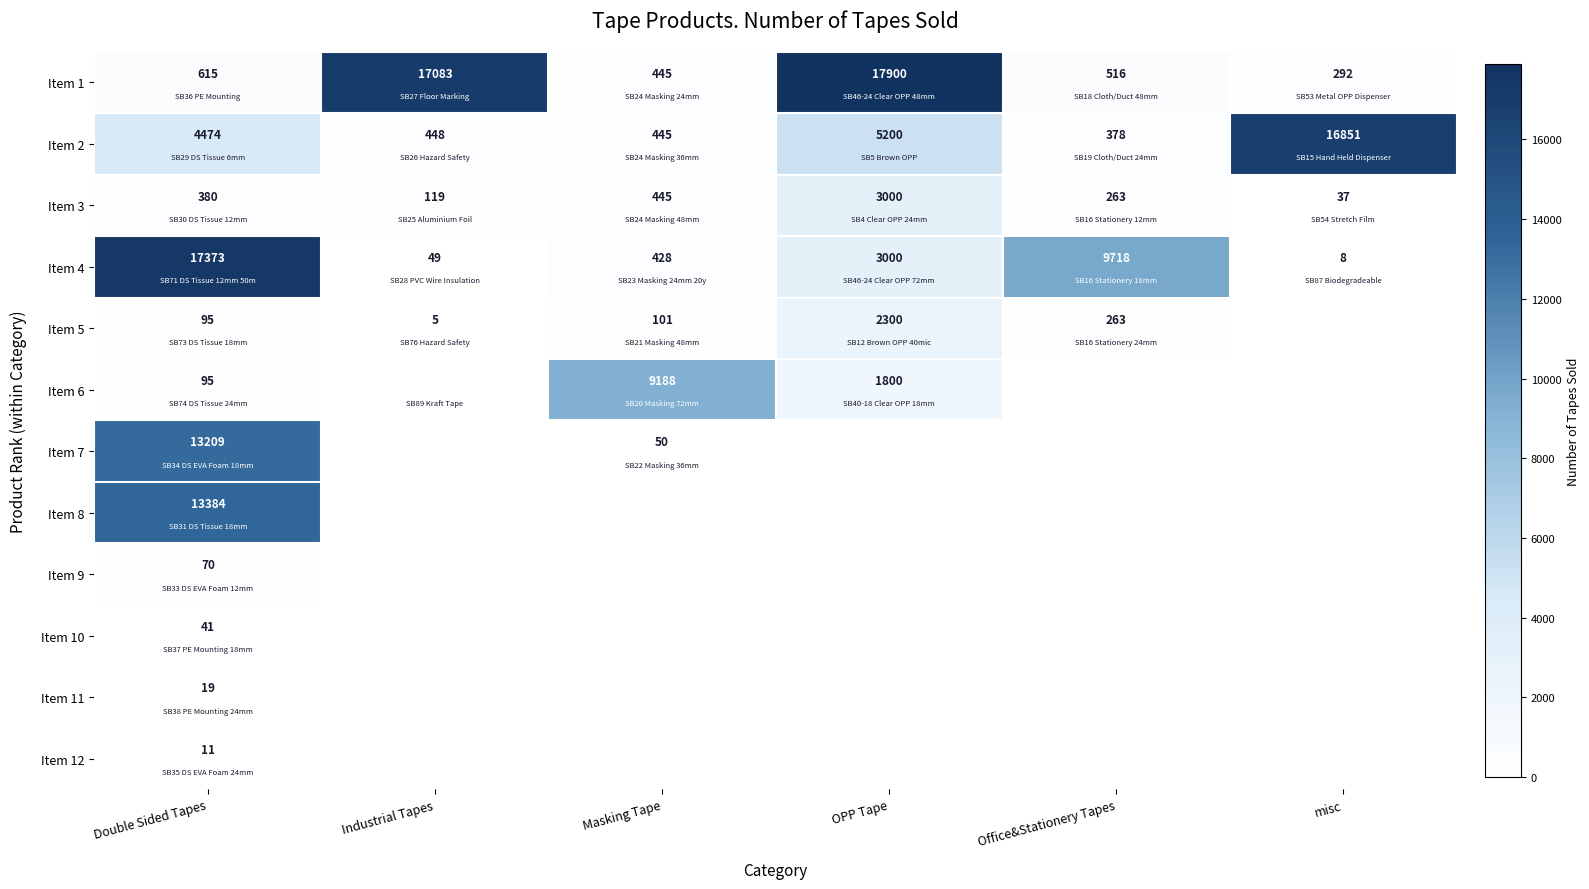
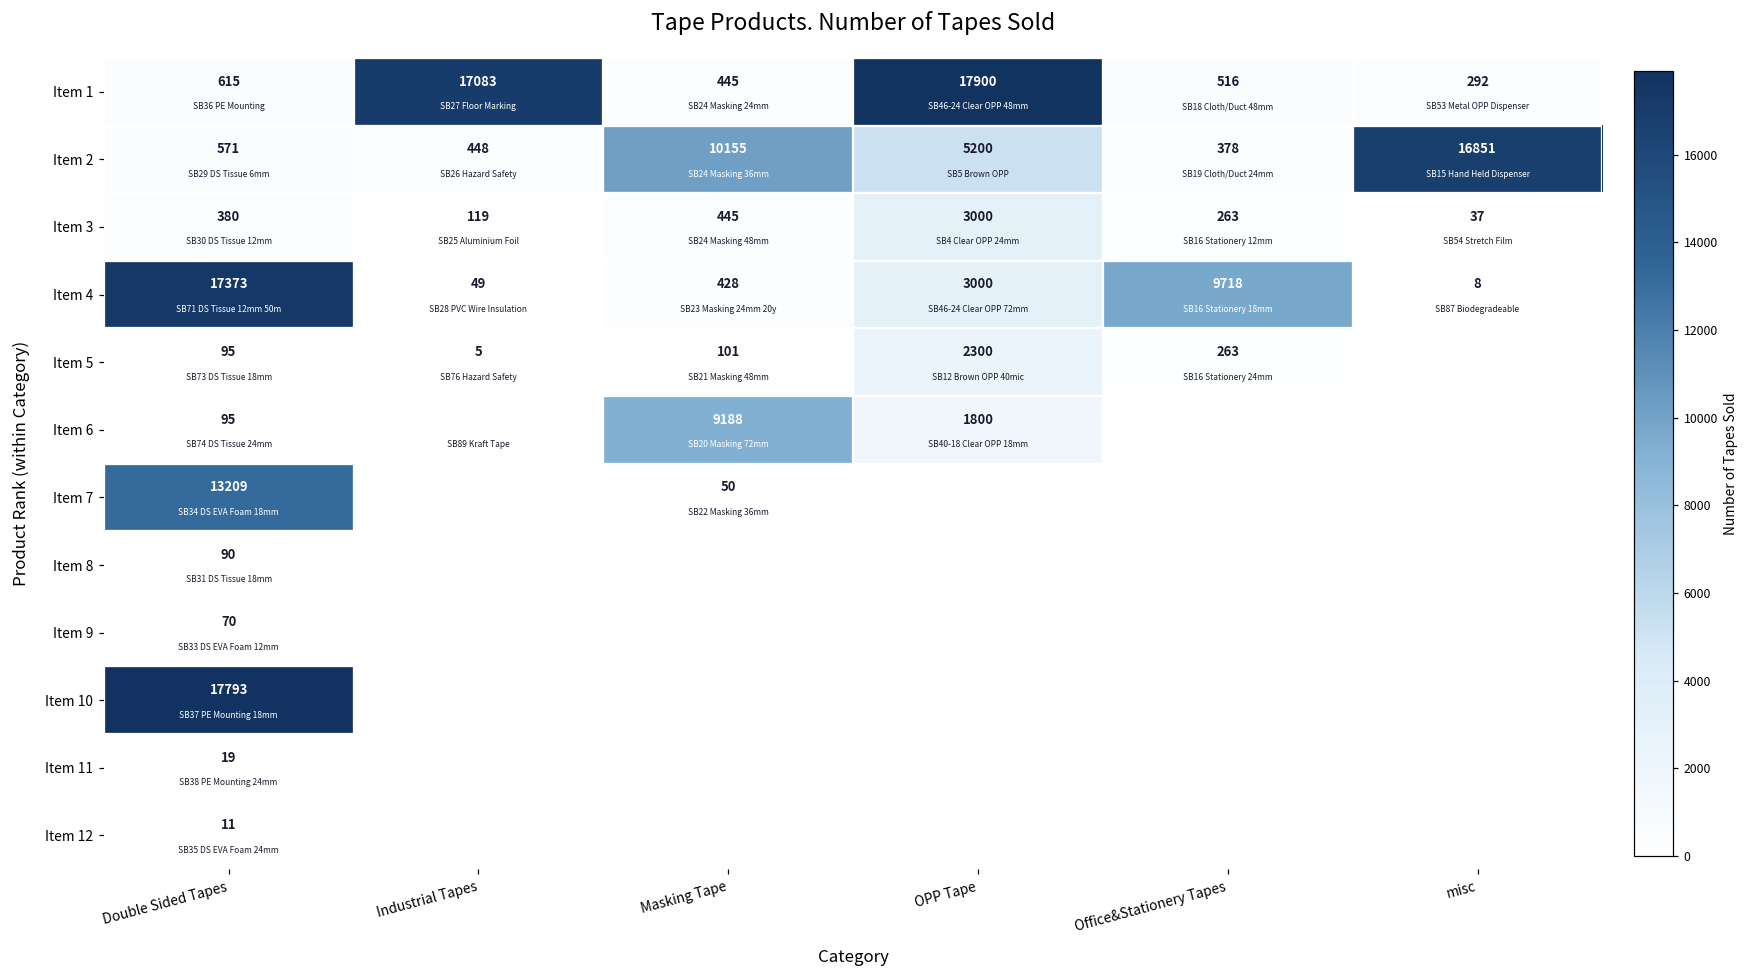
Item 2, Double Sided Tapes: 4474 -> 571
Item 2, Masking Tape: 445 -> 10155
Item 8, Double Sided Tapes: 13384 -> 90
Item 10, Double Sided Tapes: 41 -> 17793
